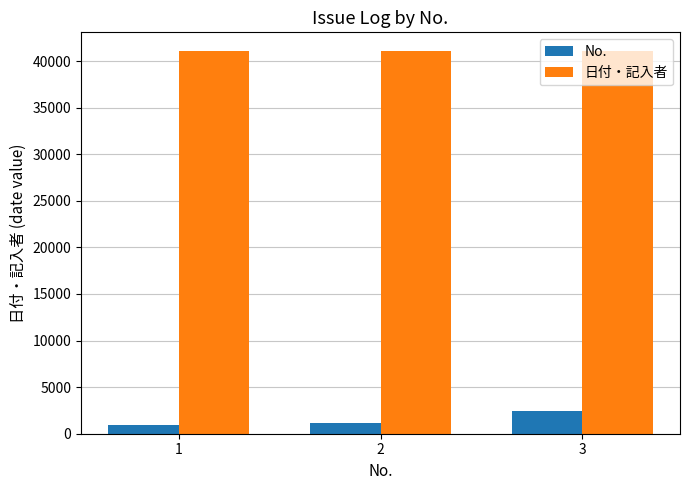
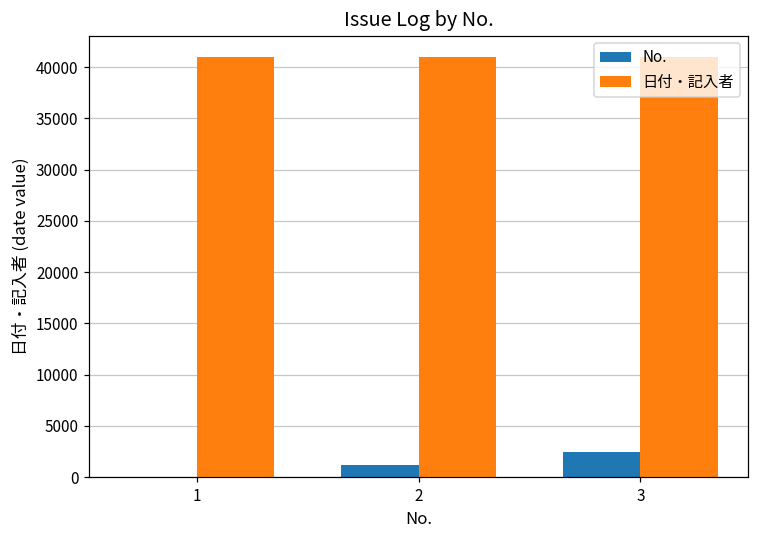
No., 1: 1000 -> 0
